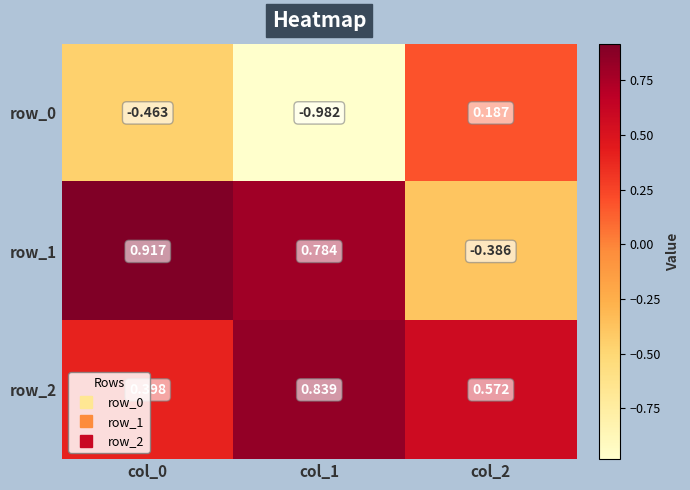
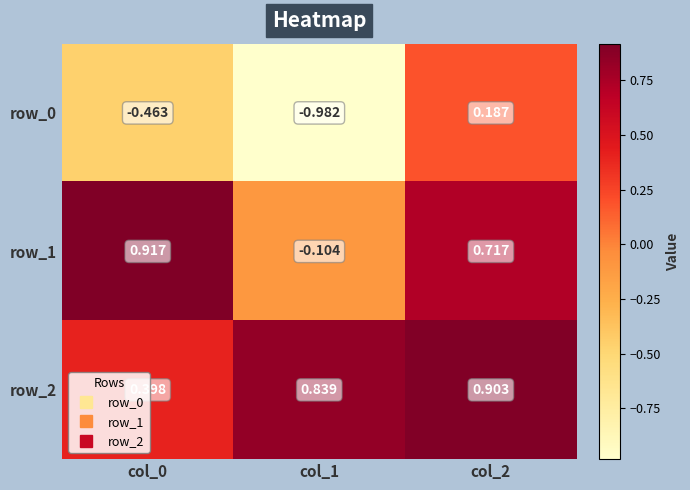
row_1, col_1: 0.784 -> -0.104
row_1, col_2: -0.386 -> 0.717
row_2, col_2: 0.572 -> 0.903
